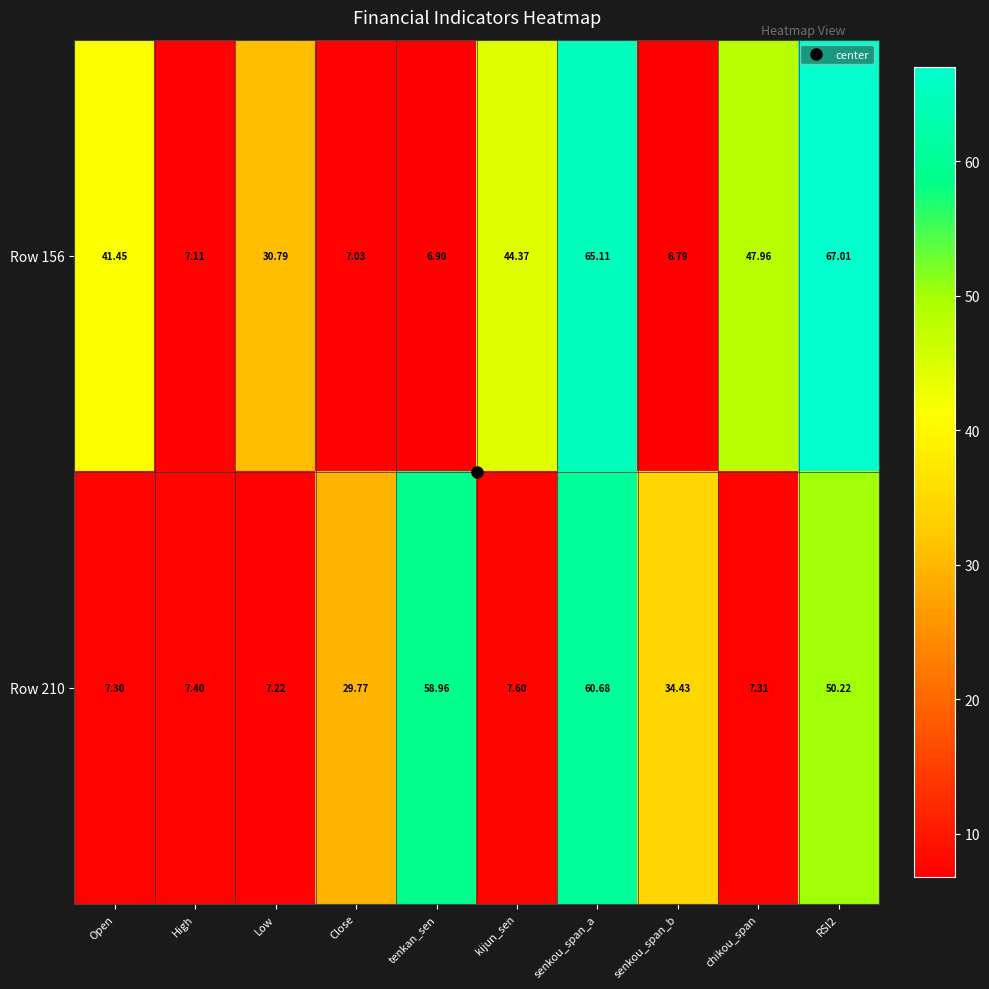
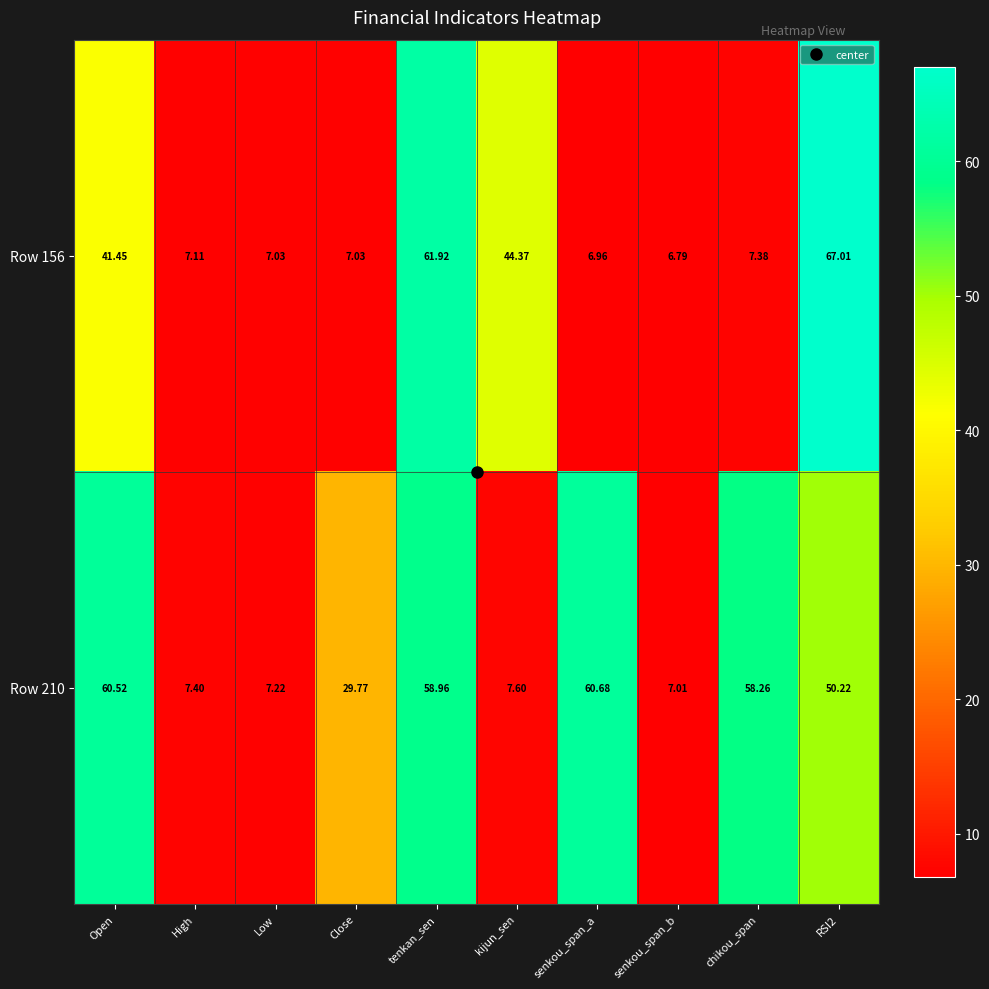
Row 156, Low: 30.79 -> 7.03
Row 156, tenkan_sen: 6.90 -> 61.92
Row 156, senkou_span_a: 65.11 -> 6.96
Row 156, chikou_span: 47.96 -> 7.38
Row 210, Open: 7.30 -> 60.52
Row 210, senkou_span_b: 34.43 -> 7.01
Row 210, chikou_span: 7.31 -> 58.26
